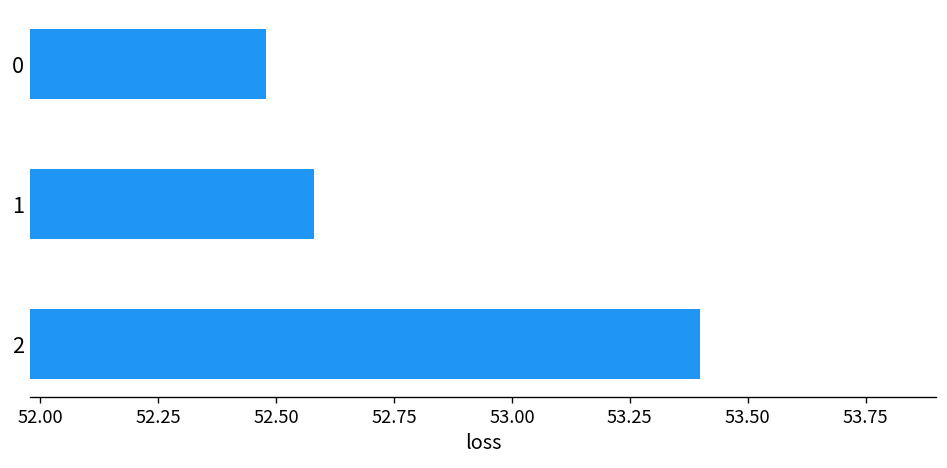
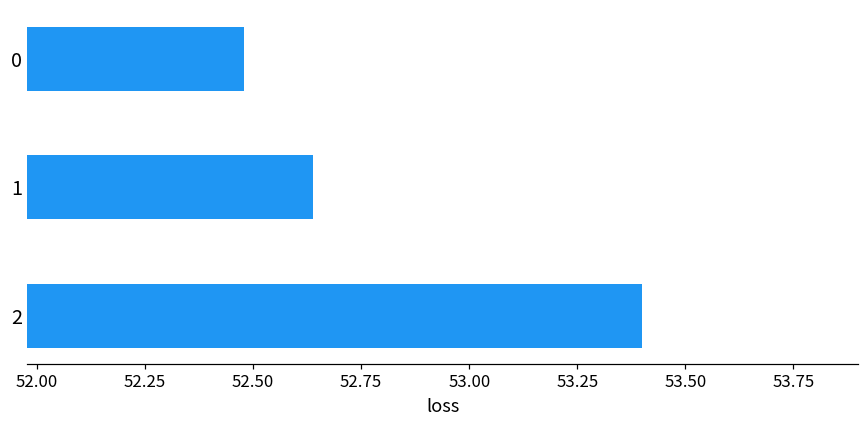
1: 52.58 -> 52.64
